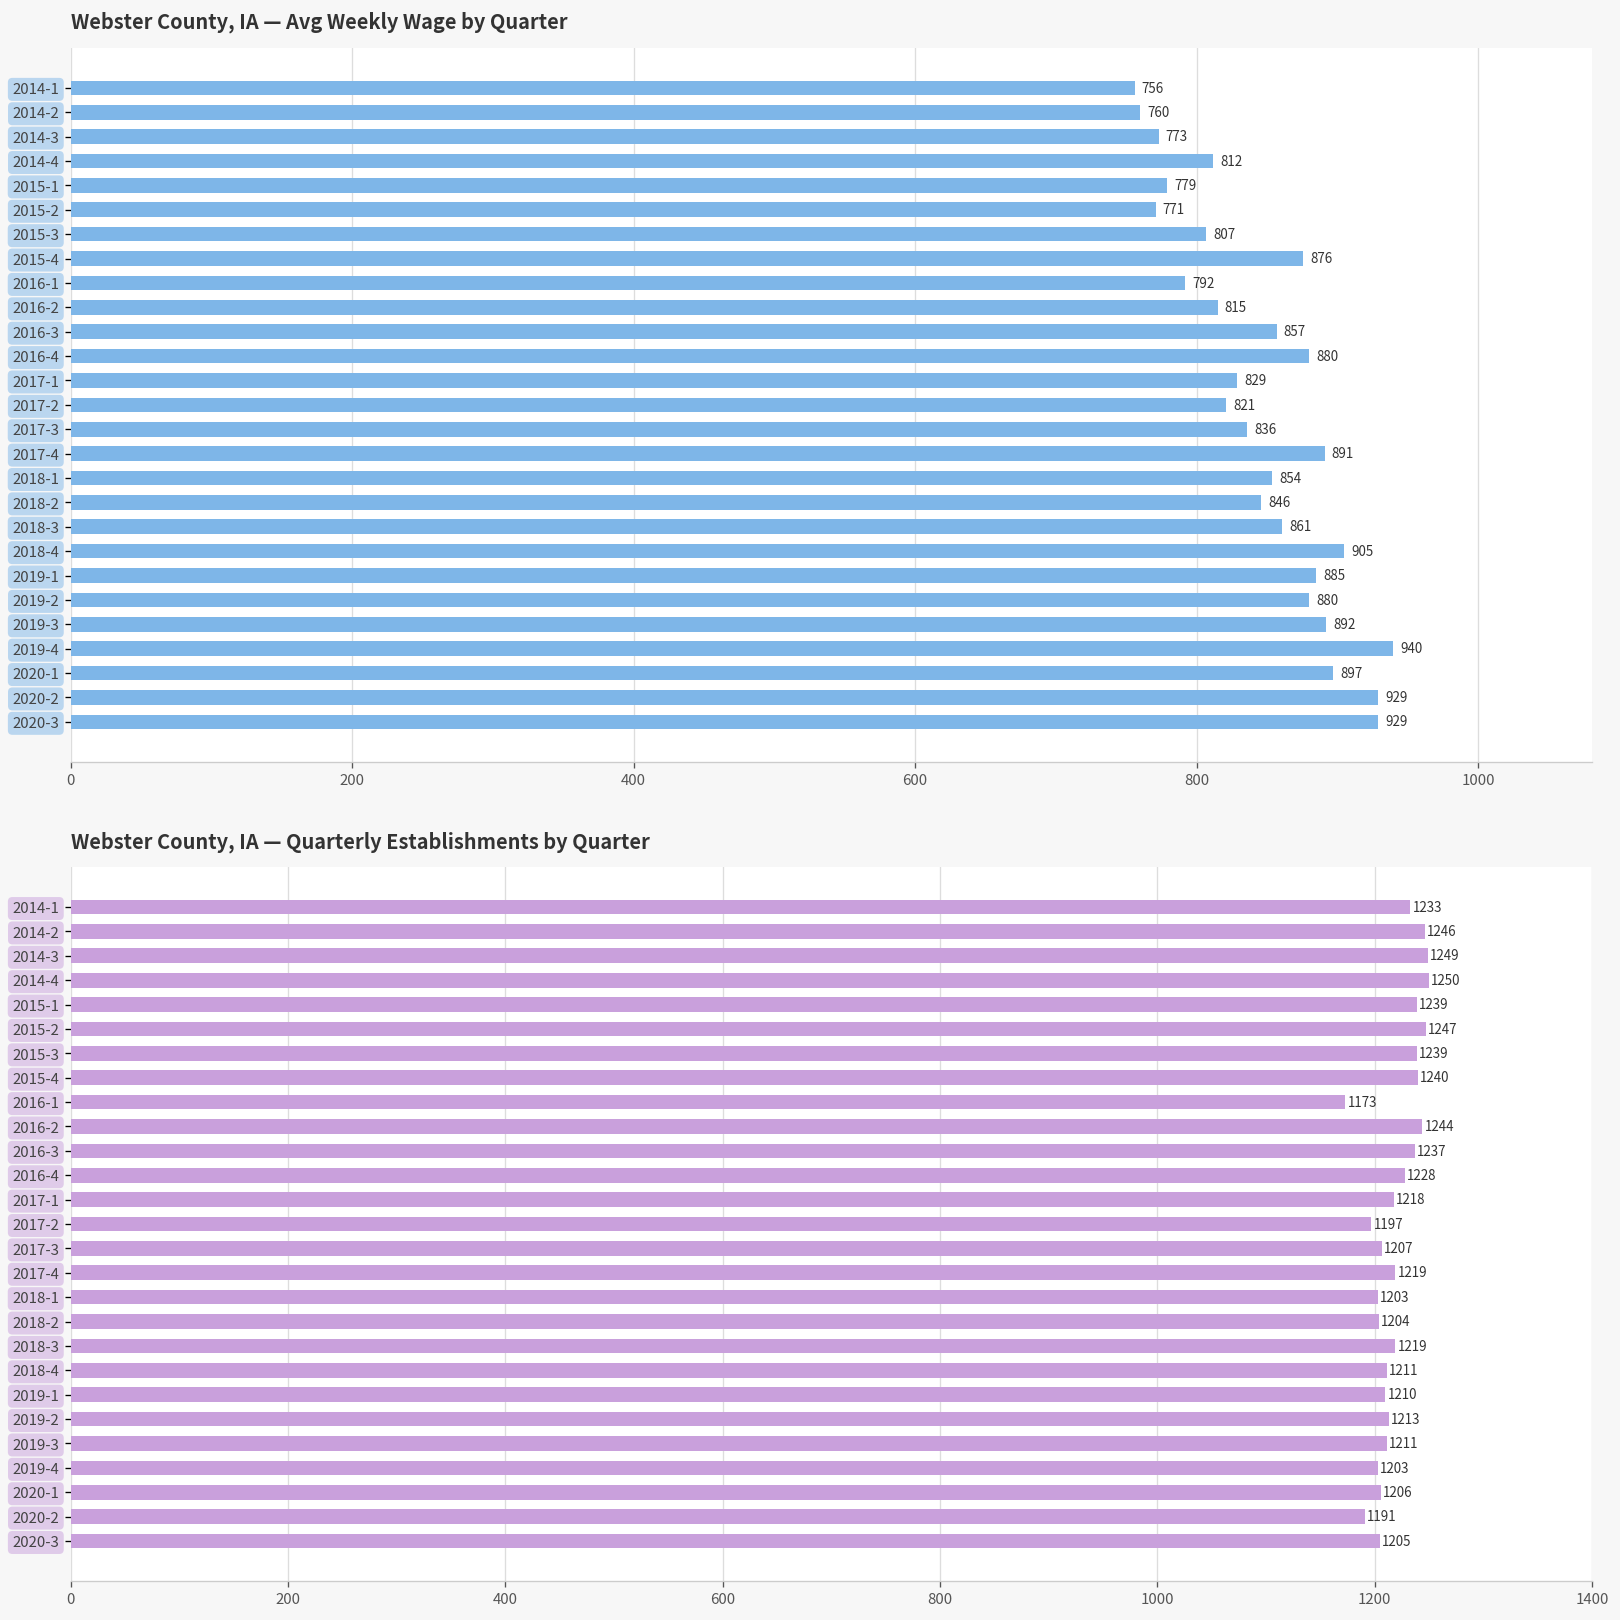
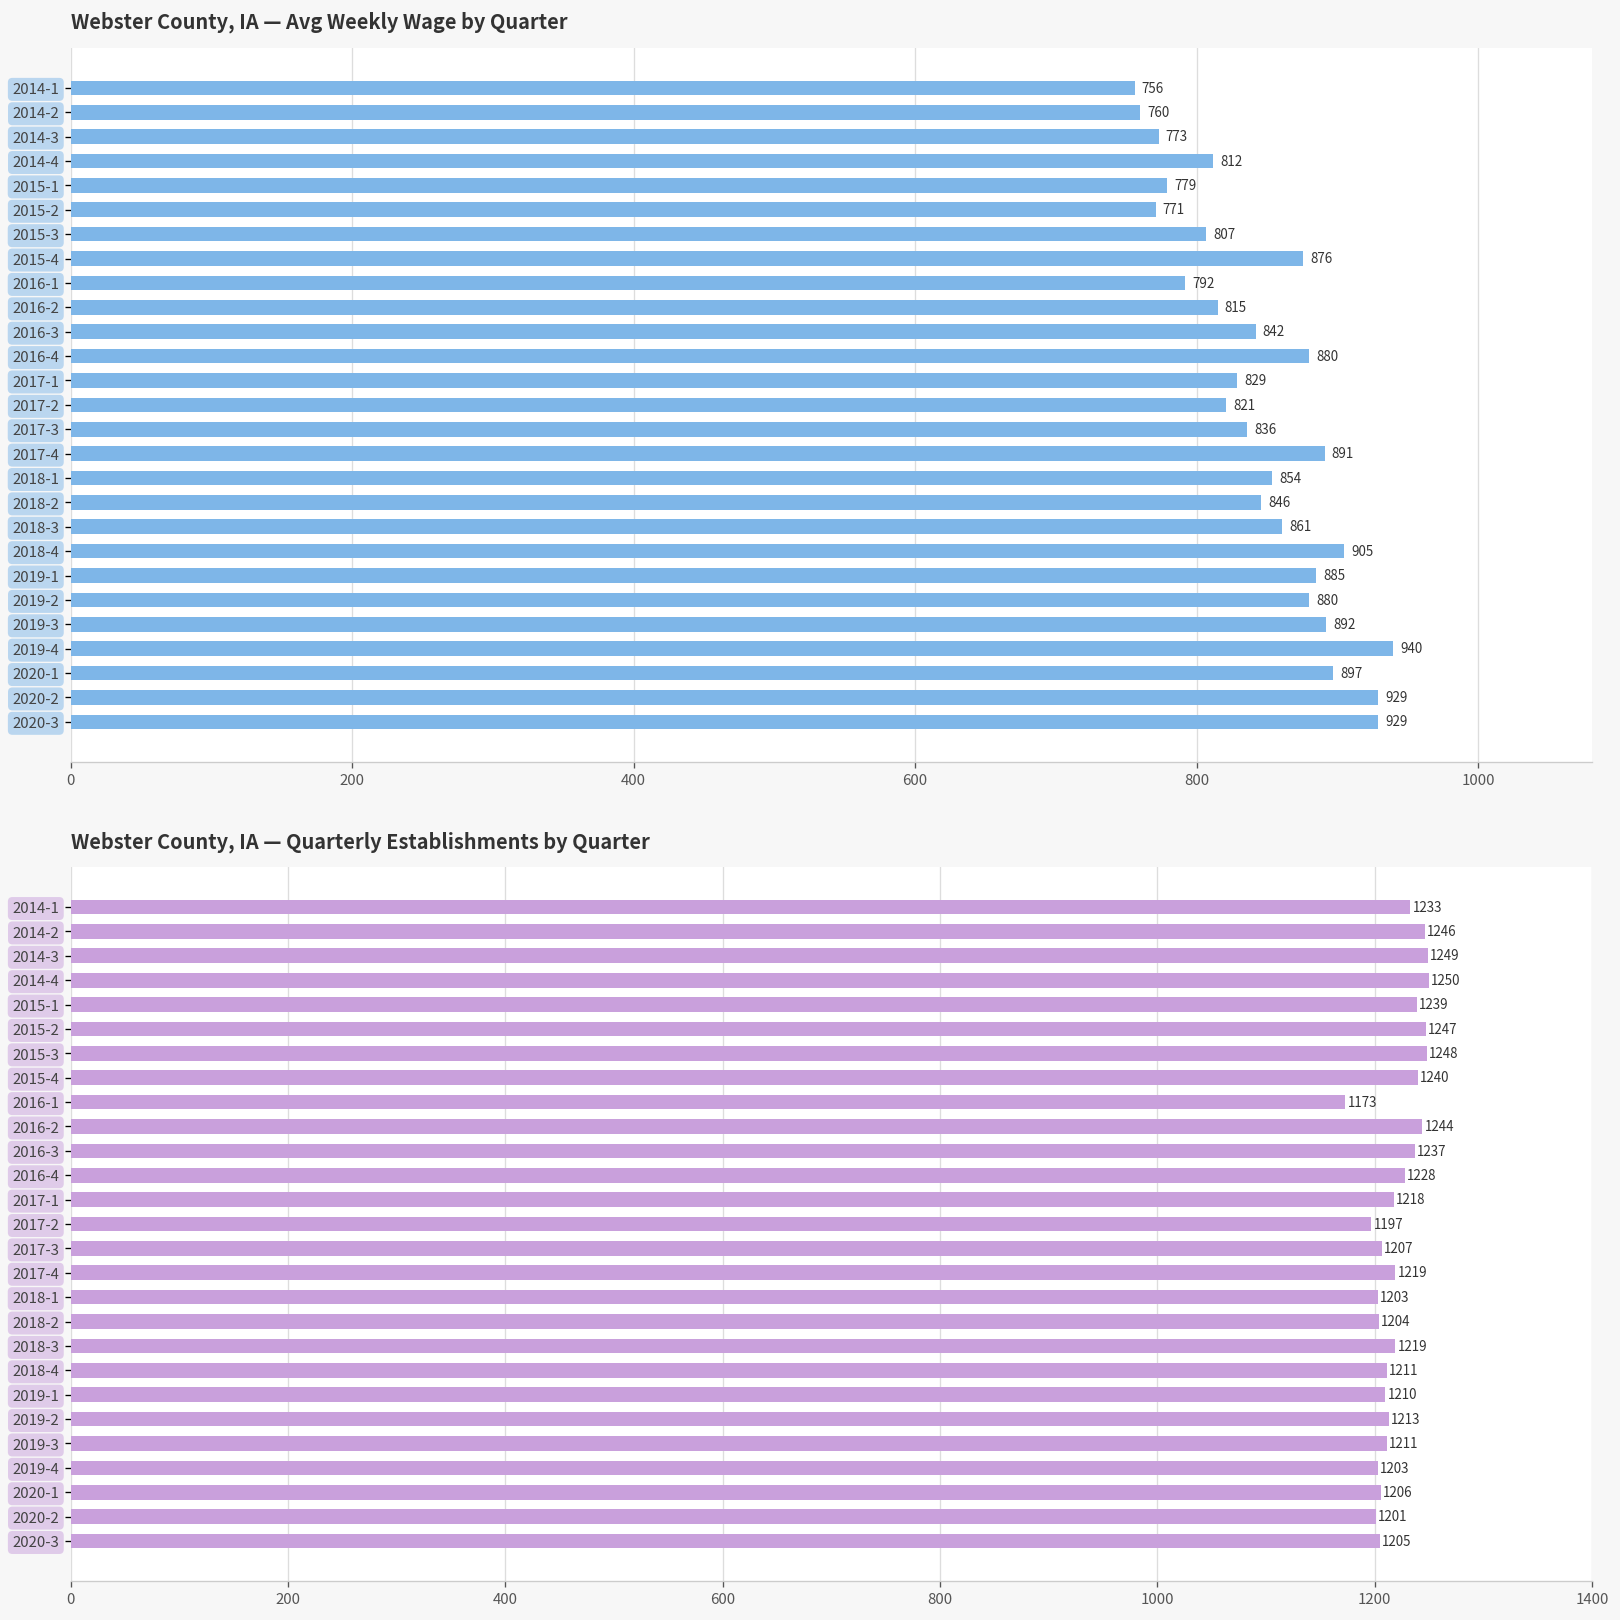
Webster County, IA — Avg Weekly Wage by Quarter, 2016-3: 857 -> 842
Webster County, IA — Quarterly Establishments by Quarter, 2015-3: 1239 -> 1248
Webster County, IA — Quarterly Establishments by Quarter, 2020-2: 1191 -> 1201
